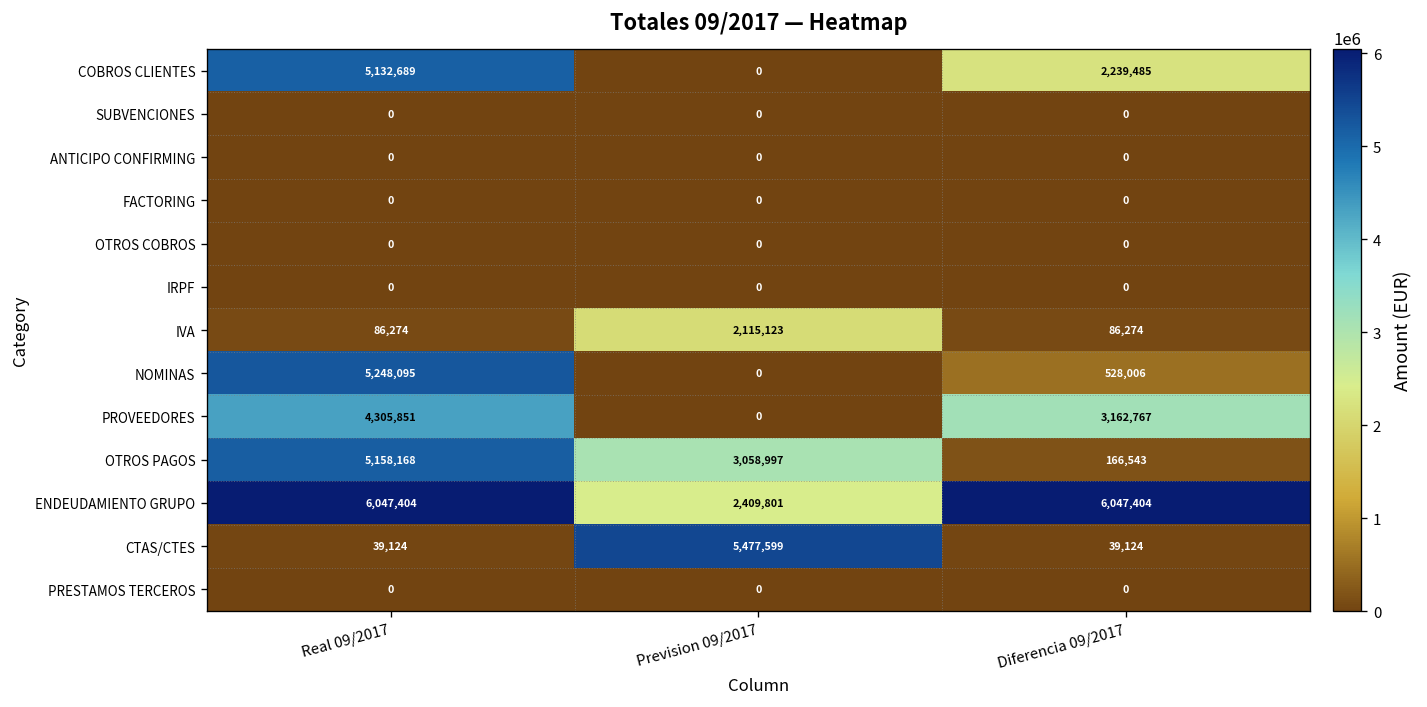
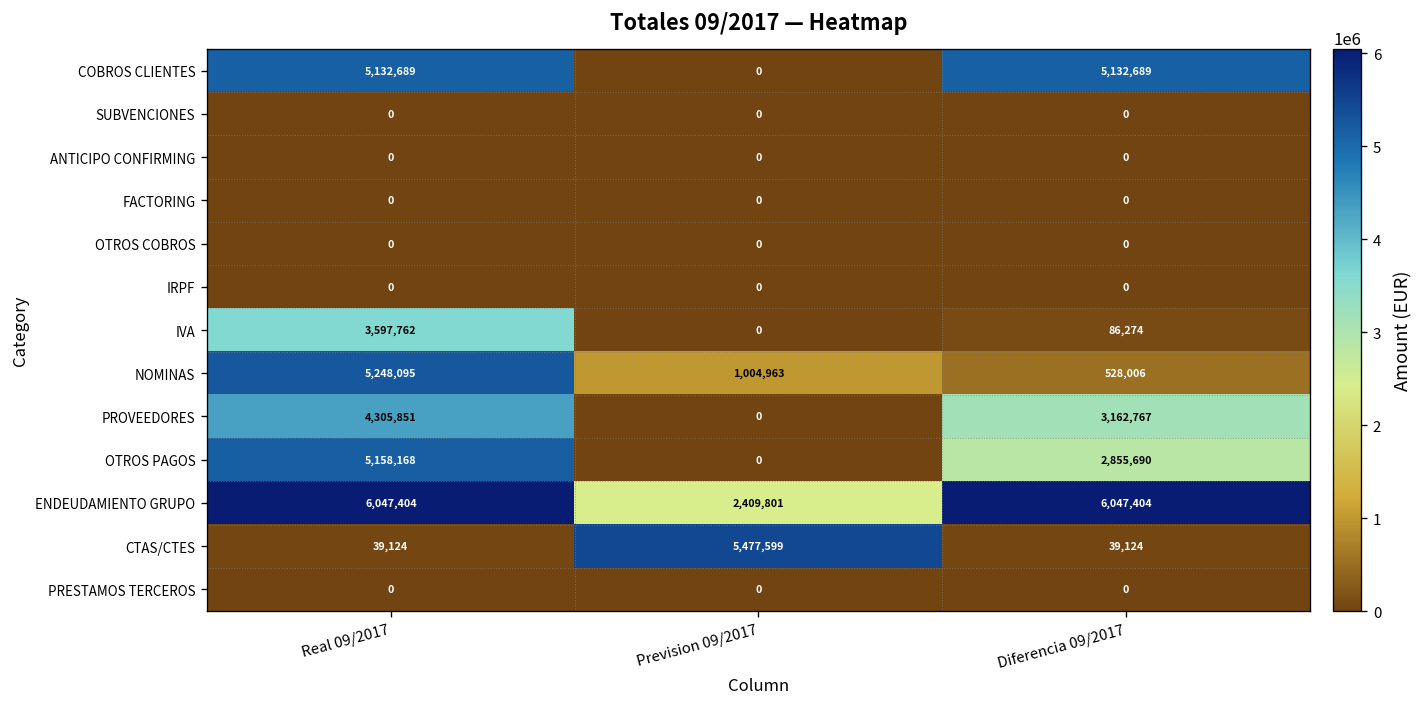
COBROS CLIENTES, Diferencia 09/2017: 2,239,485 -> 5,132,689
IVA, Real 09/2017: 86,274 -> 3,597,762
IVA, Prevision 09/2017: 2,115,123 -> 0
NOMINAS, Prevision 09/2017: 0 -> 1,004,963
OTROS PAGOS, Prevision 09/2017: 3,058,997 -> 0
OTROS PAGOS, Diferencia 09/2017: 166,543 -> 2,855,690
